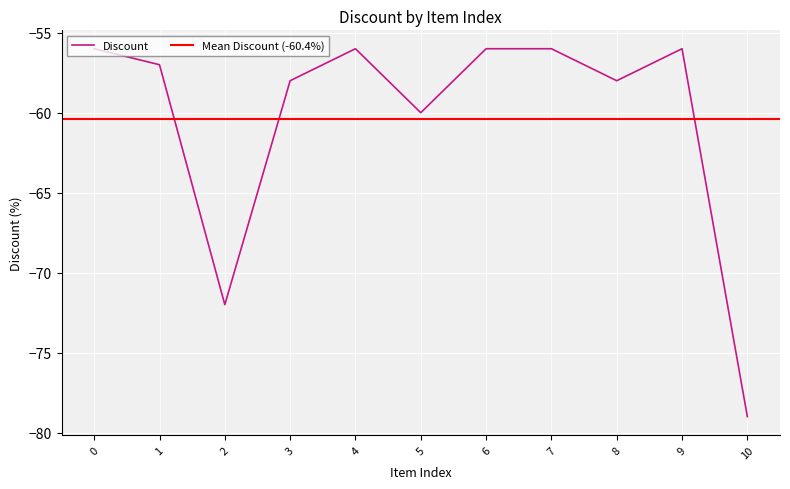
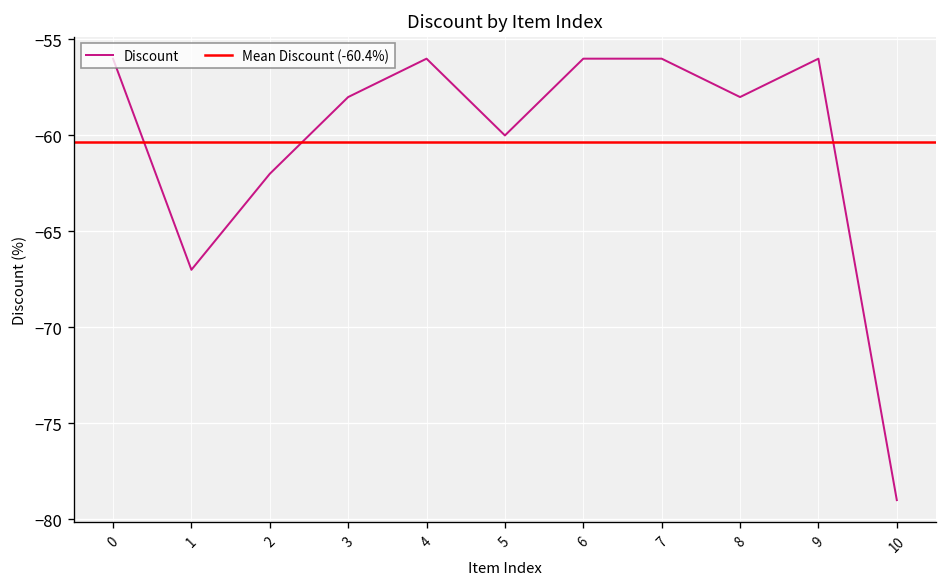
1: -57 -> -67
2: -72 -> -62
